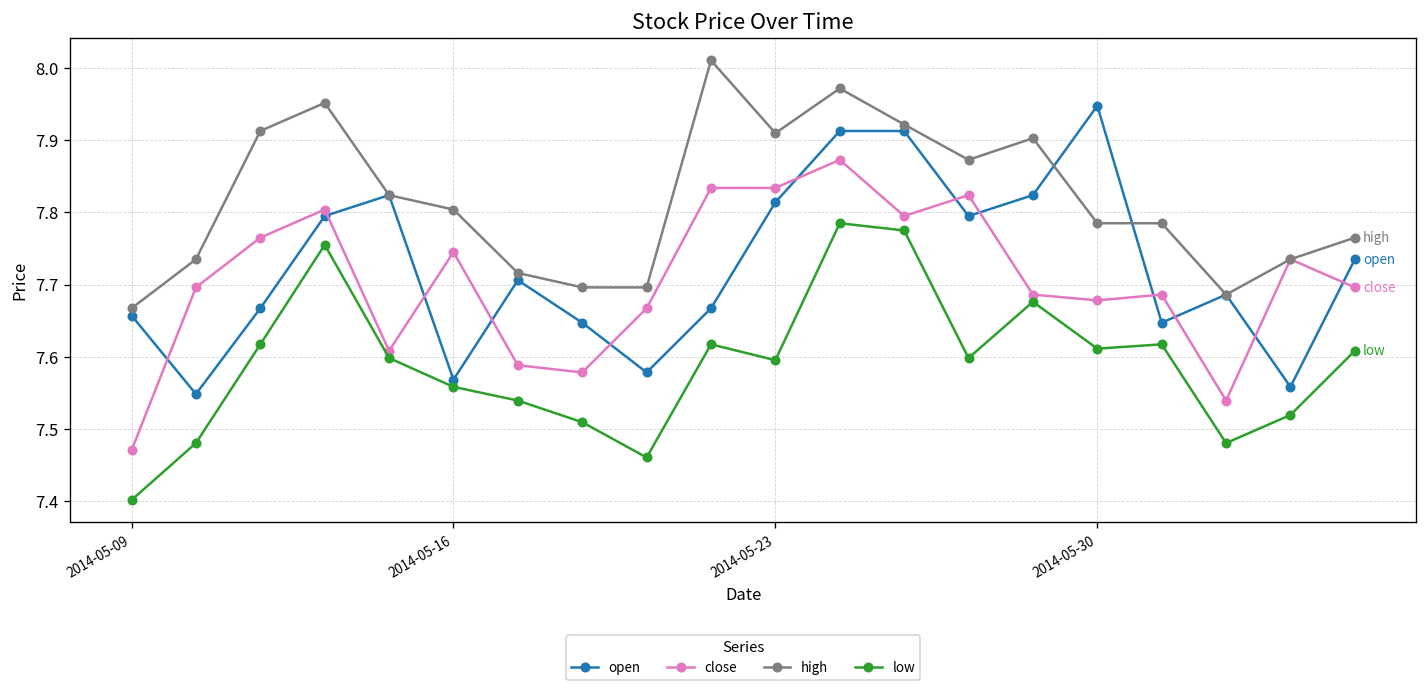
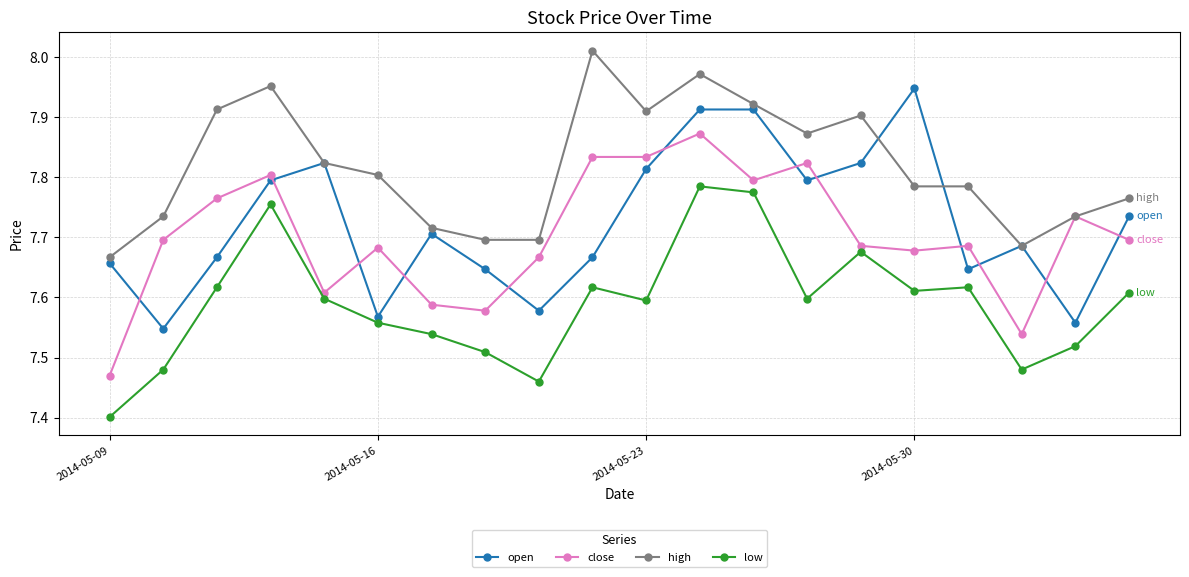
close, 2014-05-16: 7.75 -> 7.68
